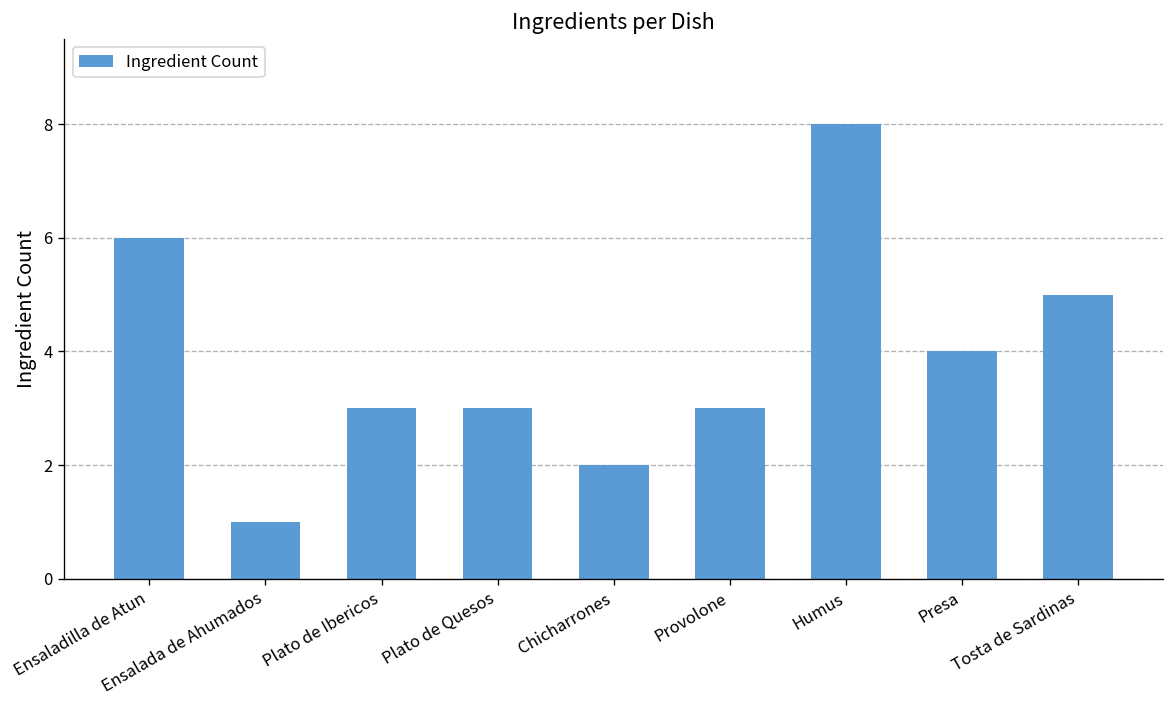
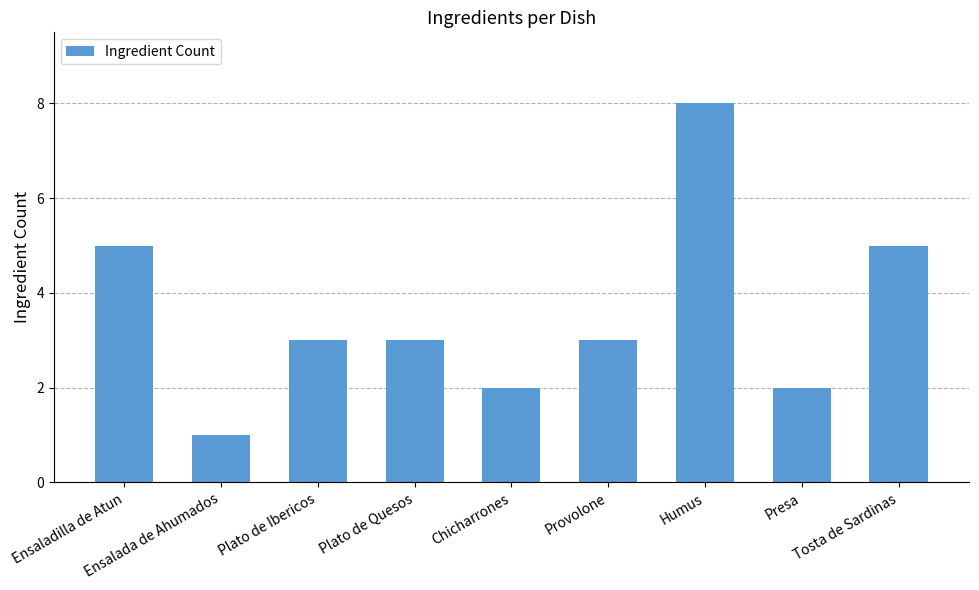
Ensaladilla de Atun: 6 -> 5
Presa: 4 -> 2
